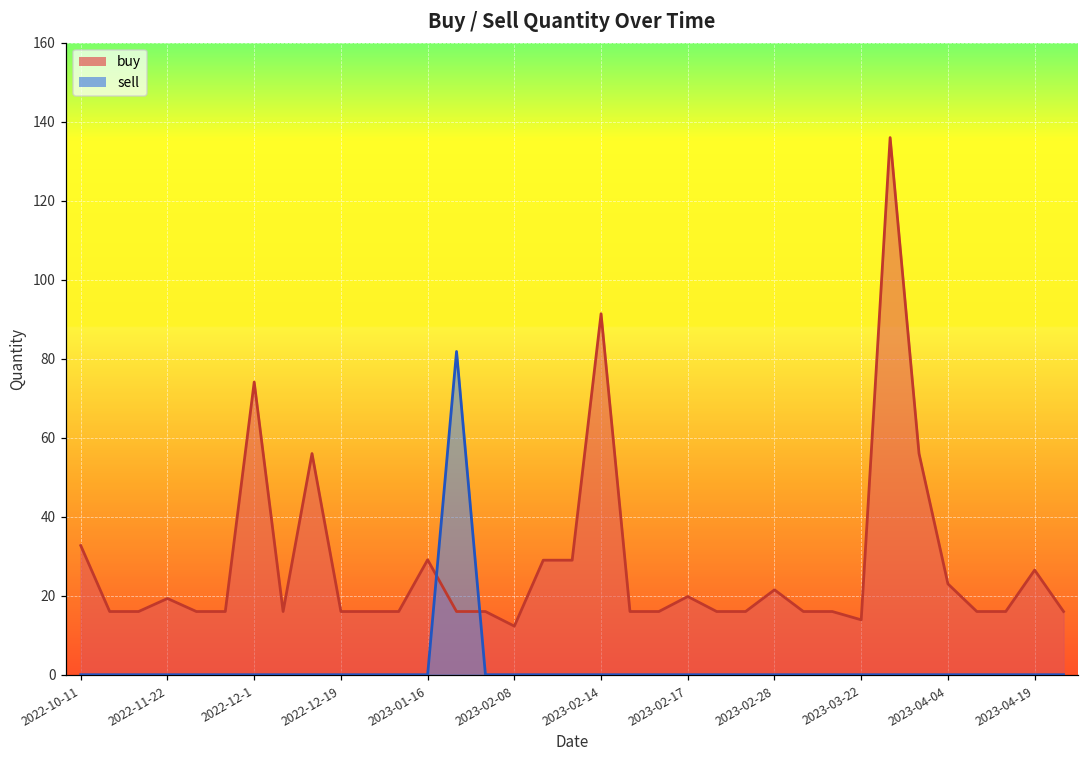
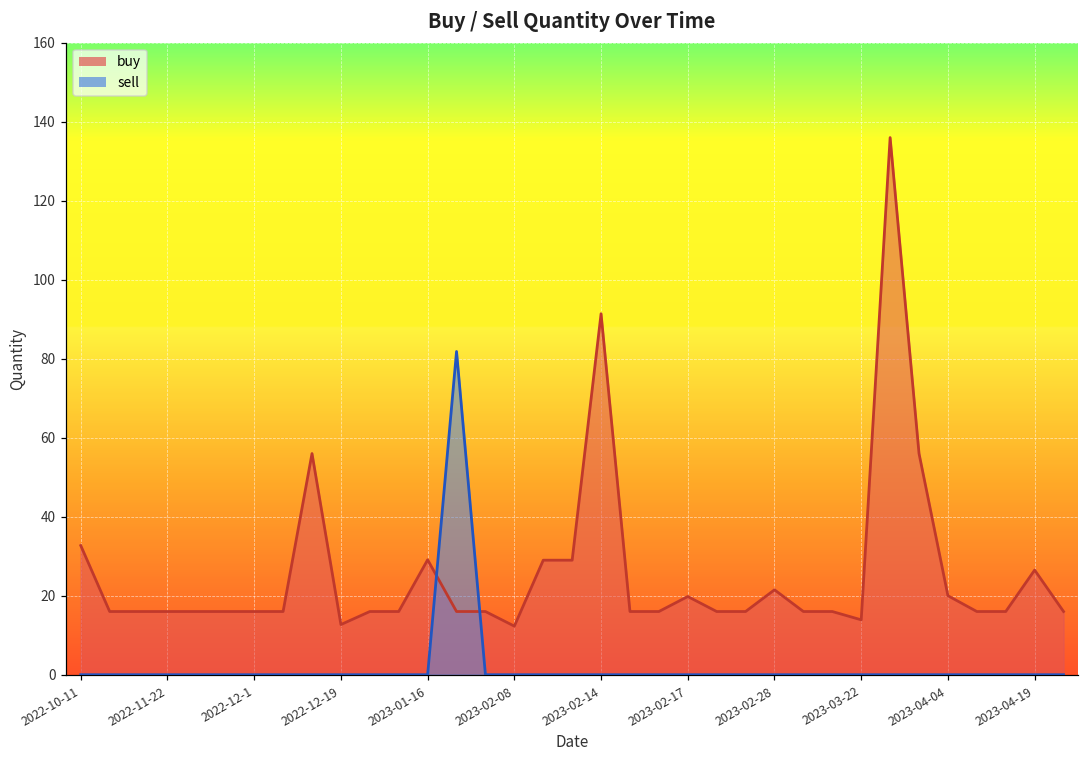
buy, 2022-11-22: 19 -> 16
buy, 2022-12-1: 74 -> 16
buy, 2022-12-19: 16 -> 13
buy, 2023-04-04: 23 -> 20
